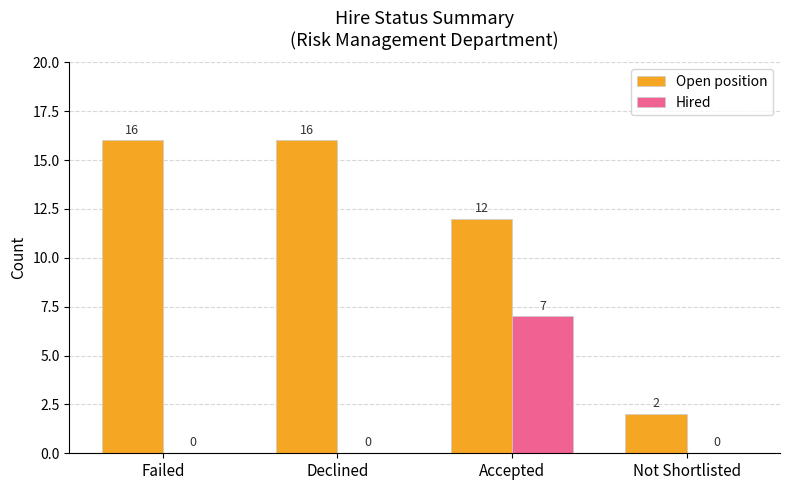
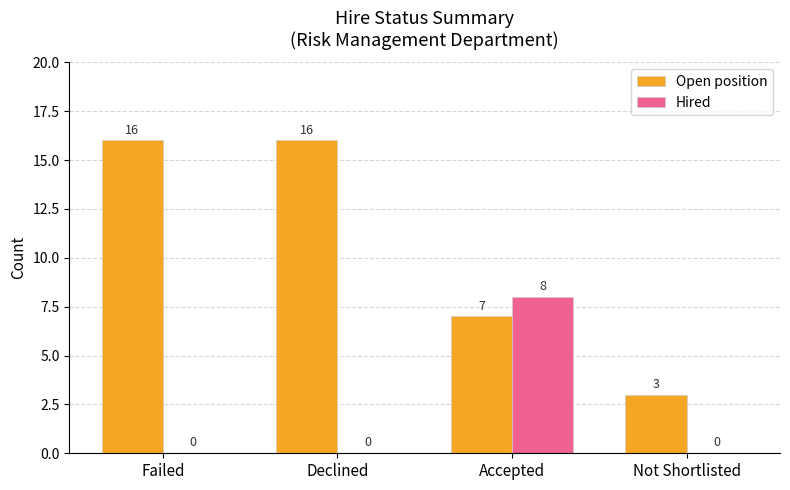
Open position, Accepted: 12 -> 7
Hired, Accepted: 7 -> 8
Open position, Not Shortlisted: 2 -> 3
